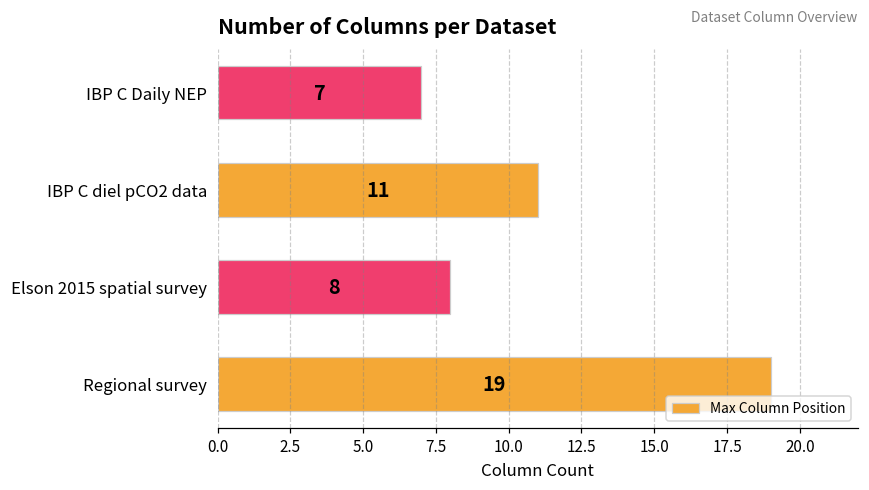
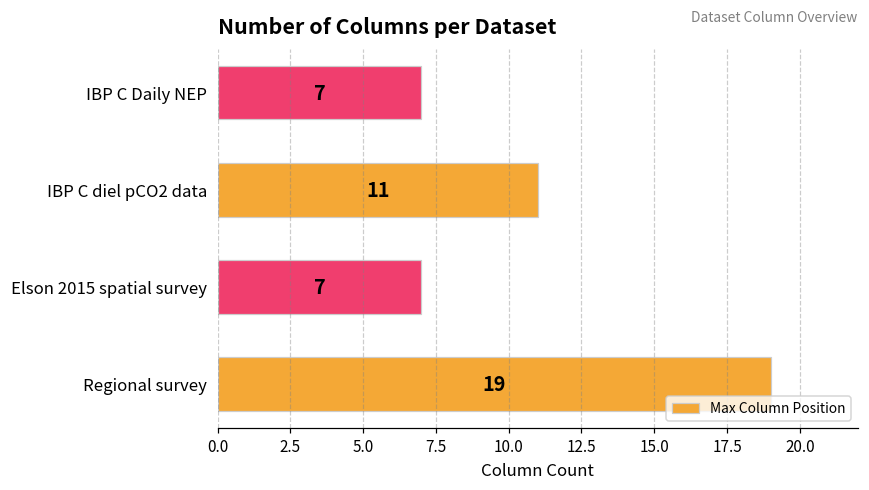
Elson 2015 spatial survey: 8 -> 7
